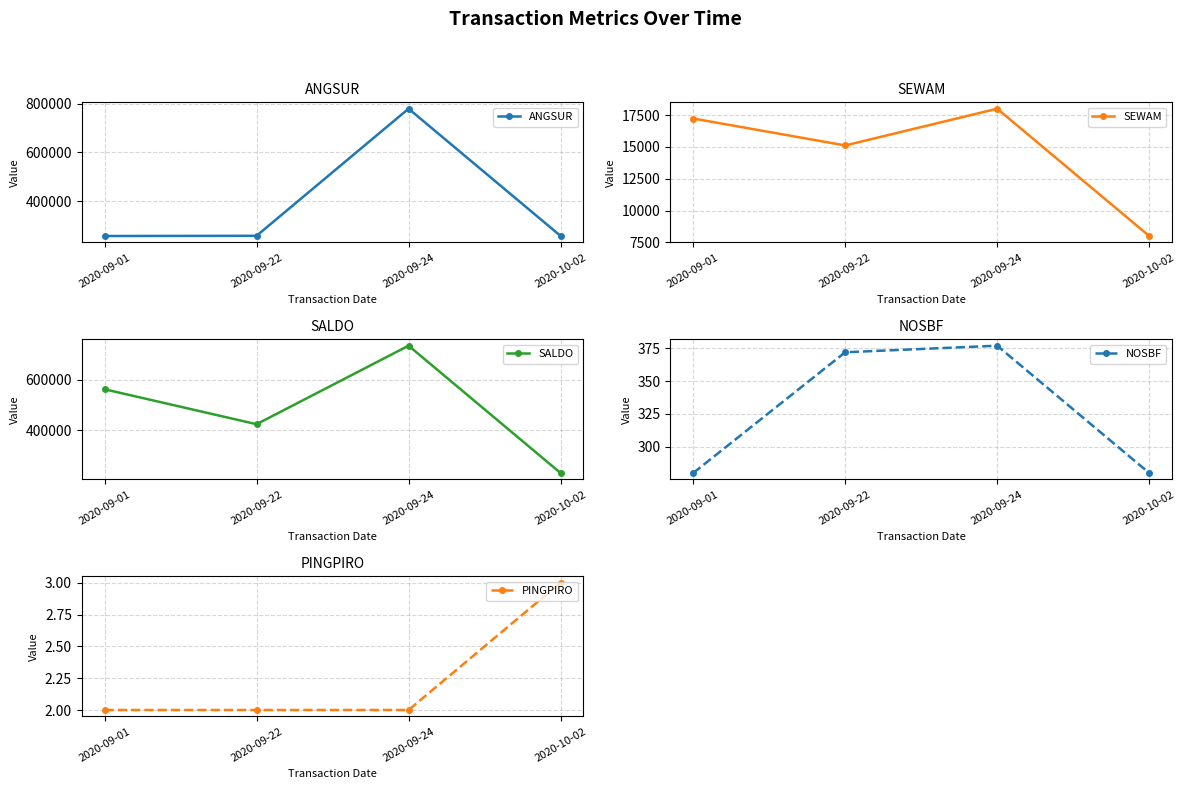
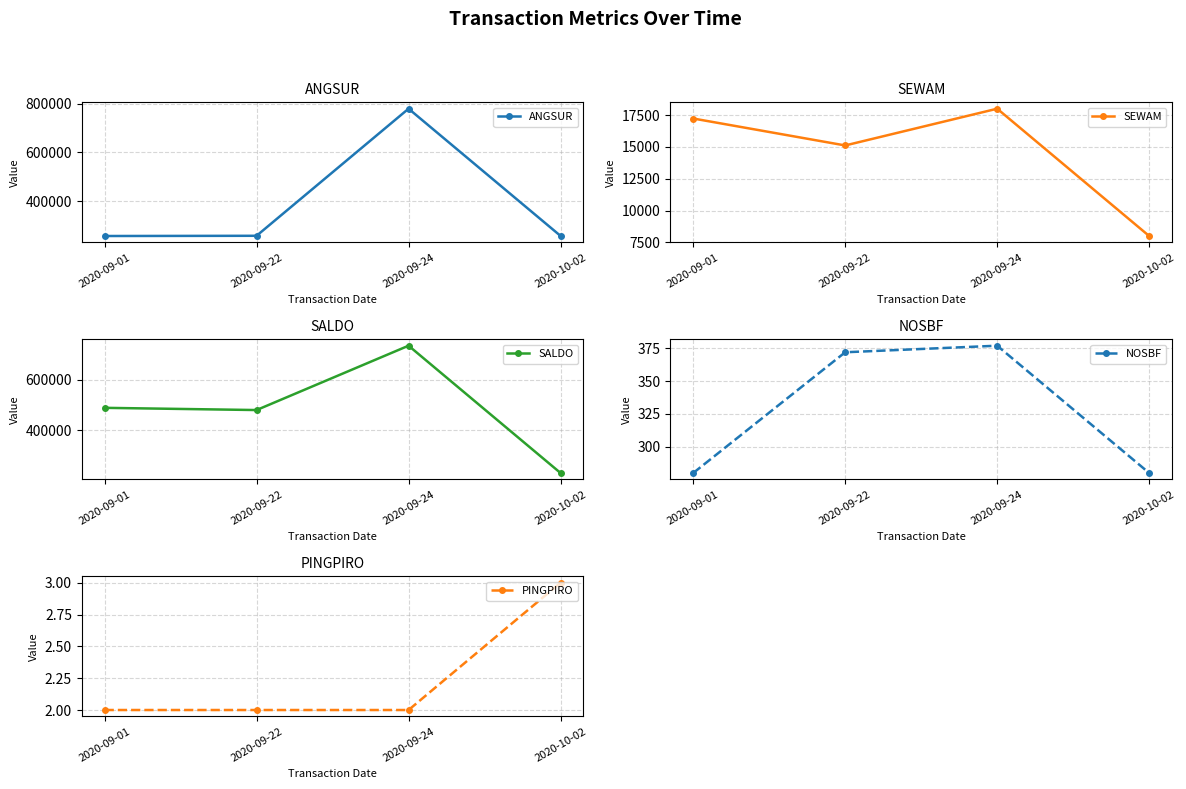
SALDO, 2020-09-01: 560000 -> 490000
SALDO, 2020-09-22: 420000 -> 480000
